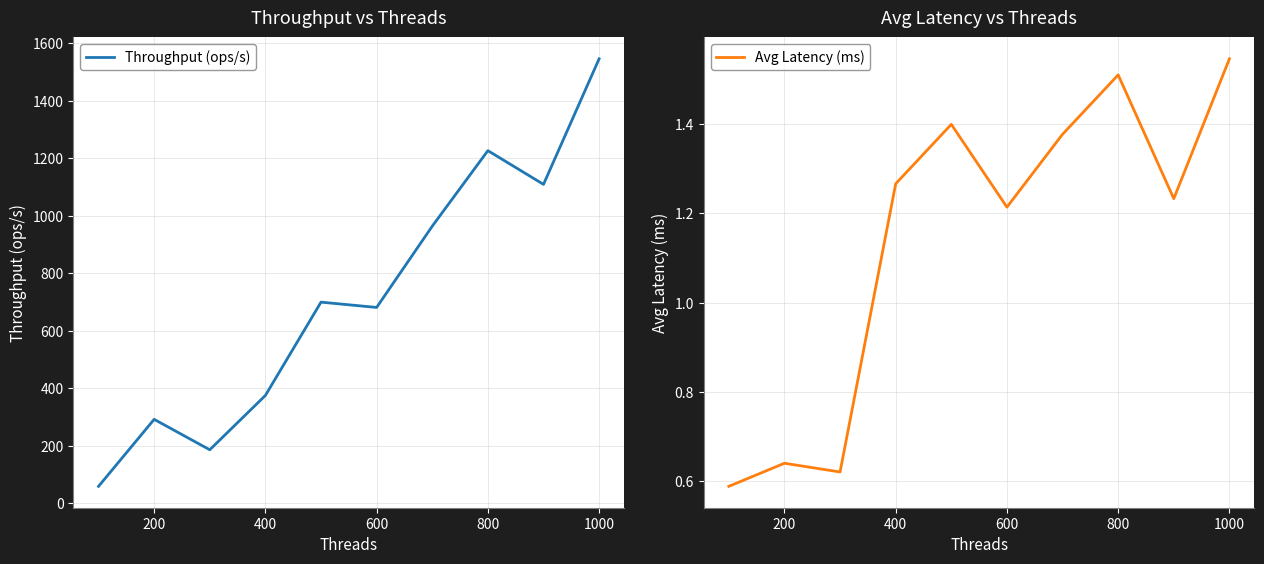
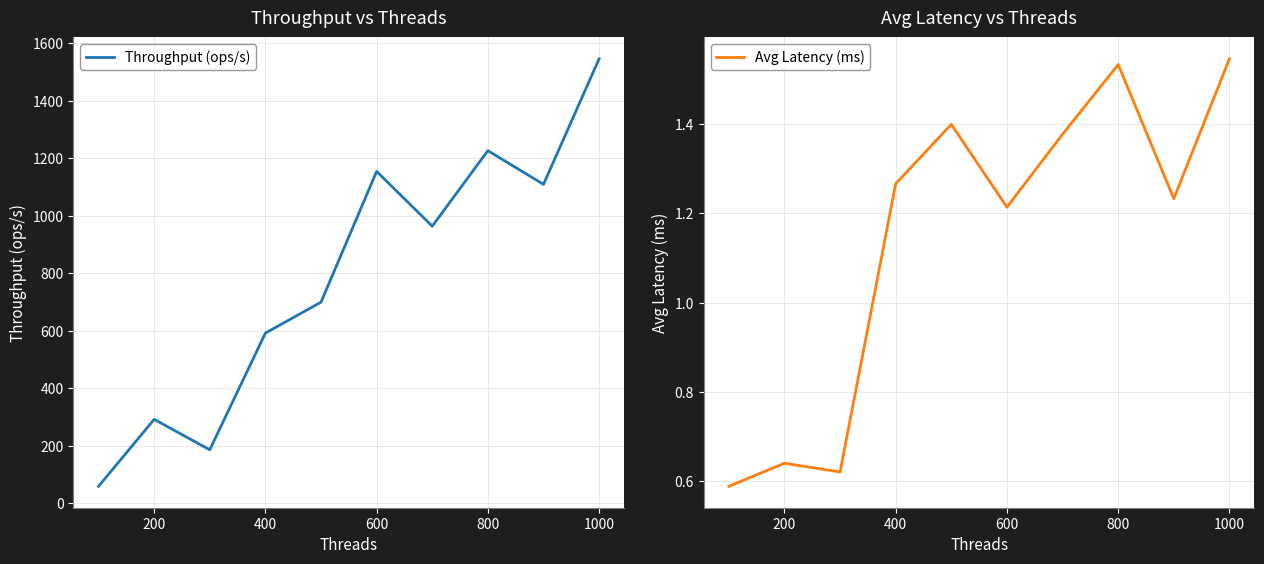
Throughput vs Threads, 400: 380 -> 590
Throughput vs Threads, 600: 680 -> 1150
Avg Latency vs Threads, 800: 1.51 -> 1.53
